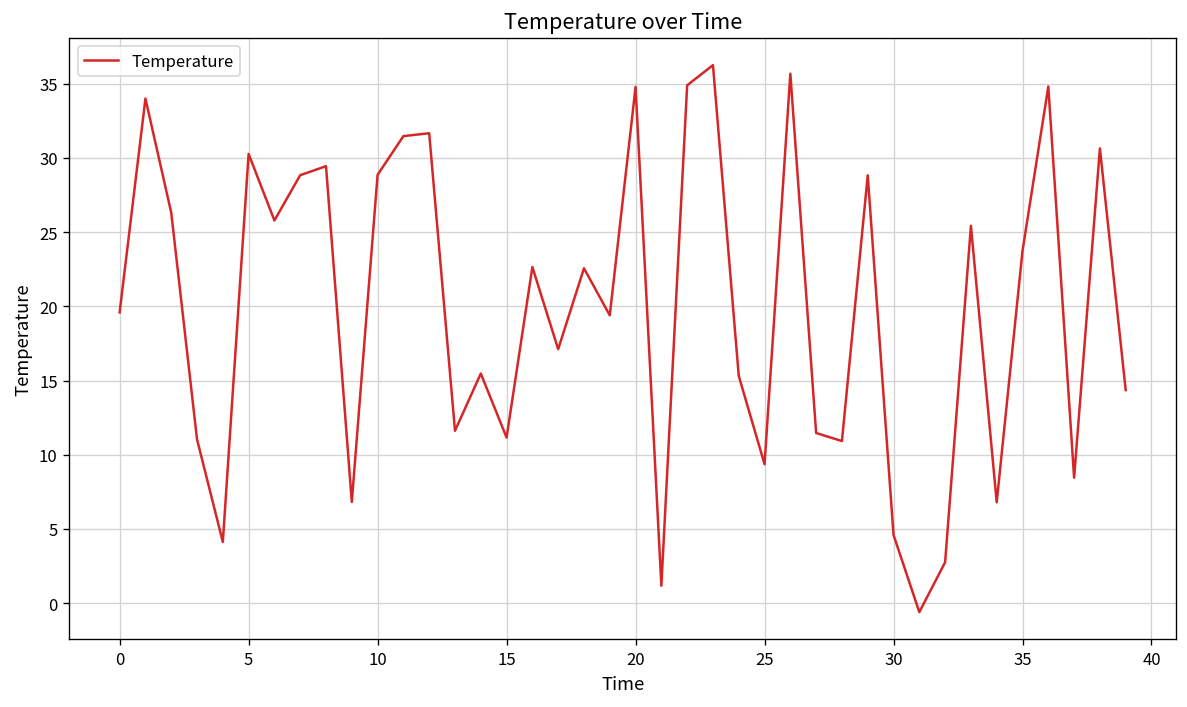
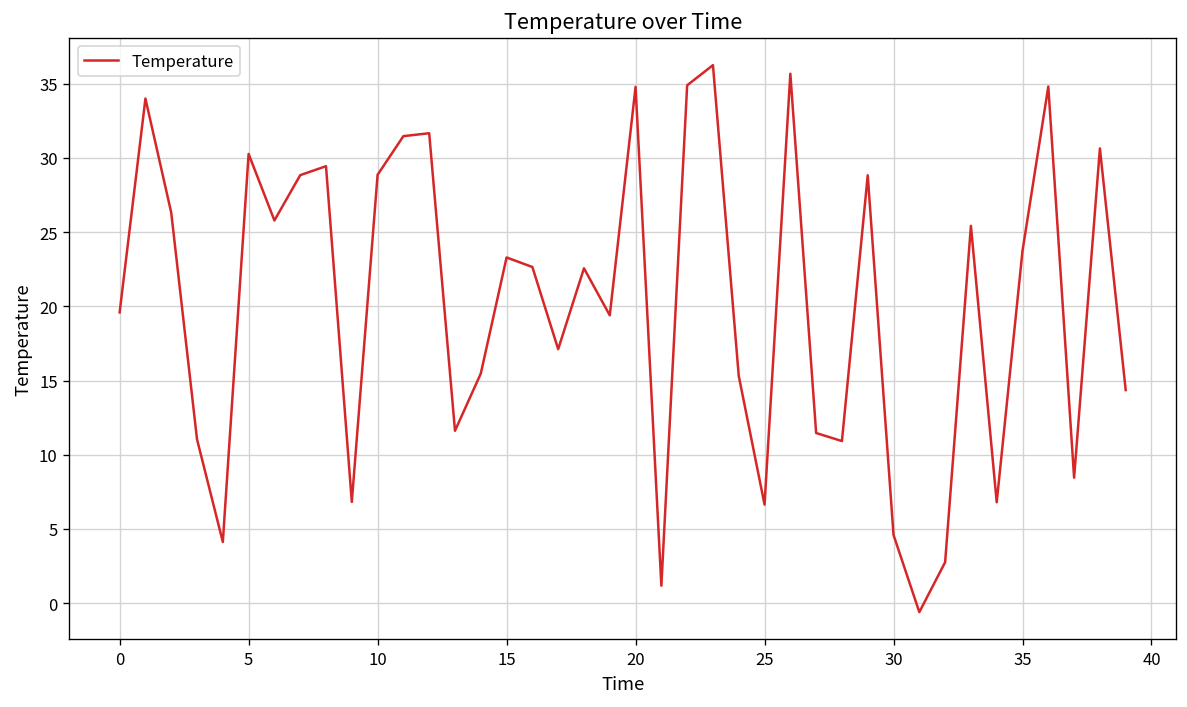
15: 11.2 -> 23.3
25: 9.4 -> 6.6
